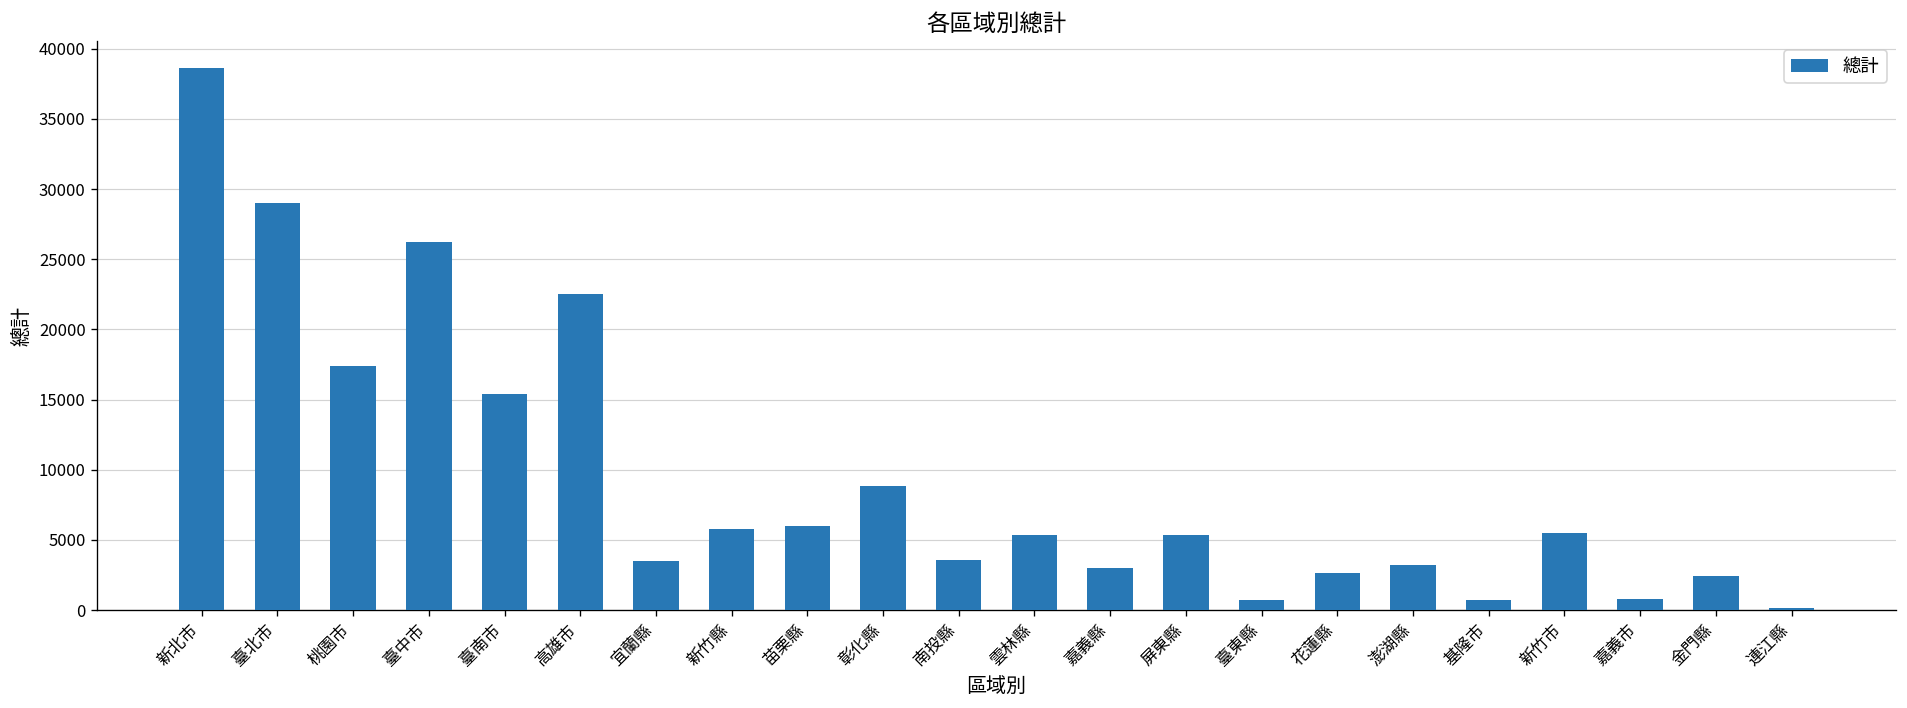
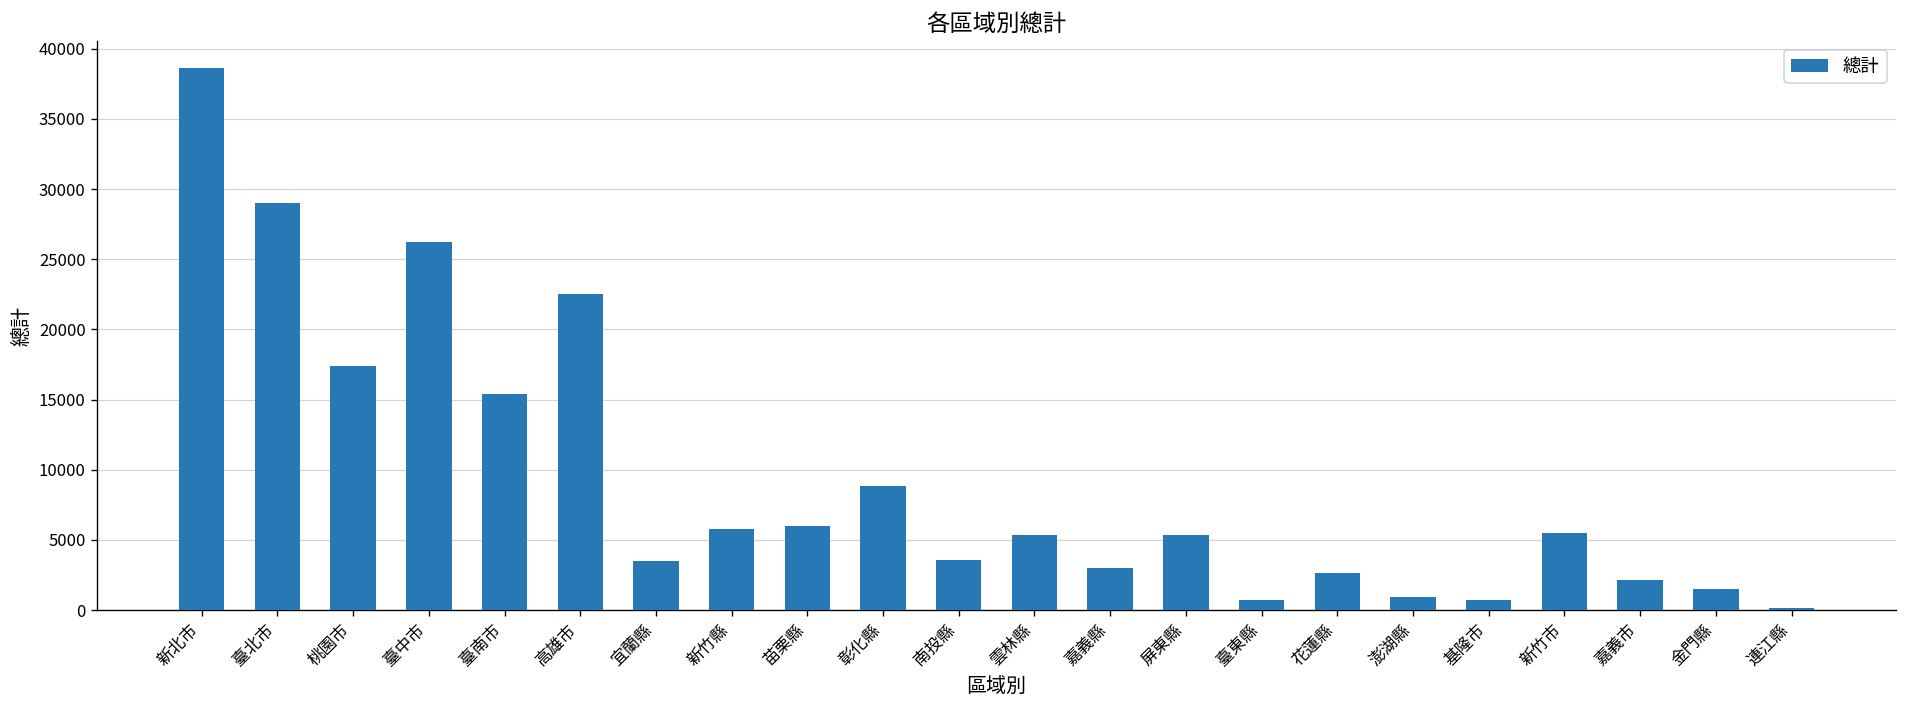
澎湖縣: 3200 -> 900
嘉義市: 800 -> 2100
金門縣: 2400 -> 1500
